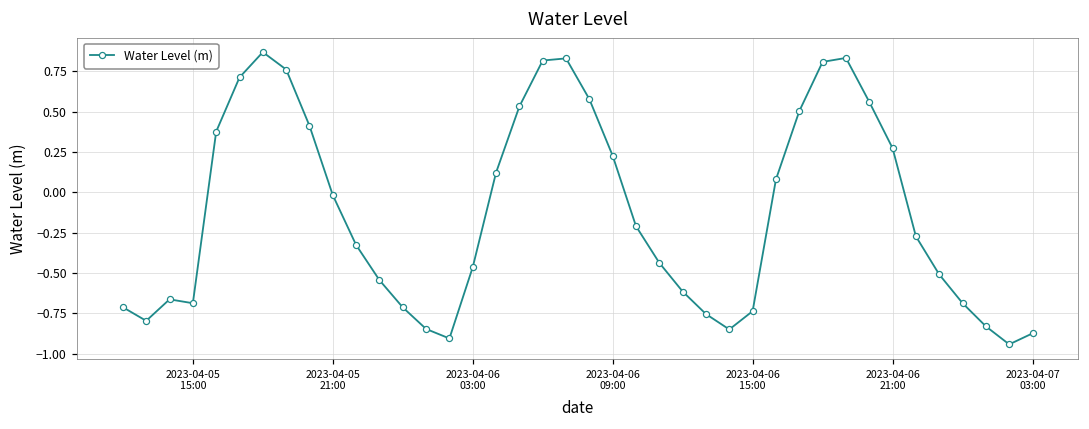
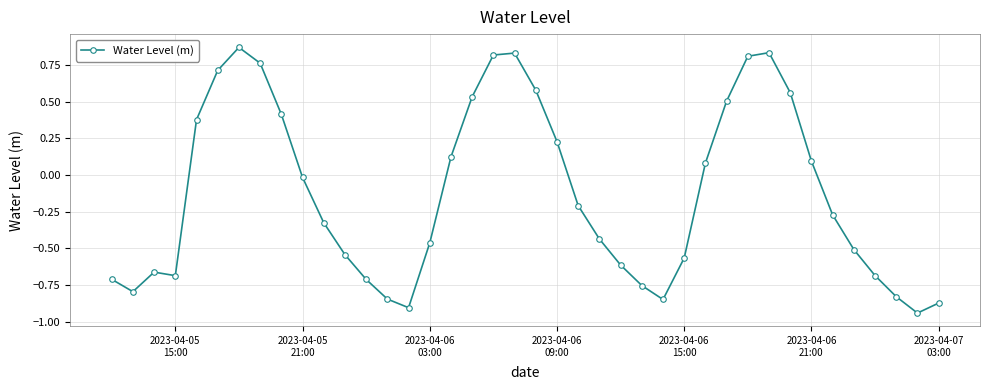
2023-04-06 15:00: -0.74 -> -0.57
2023-04-06 21:00: 0.27 -> 0.09
